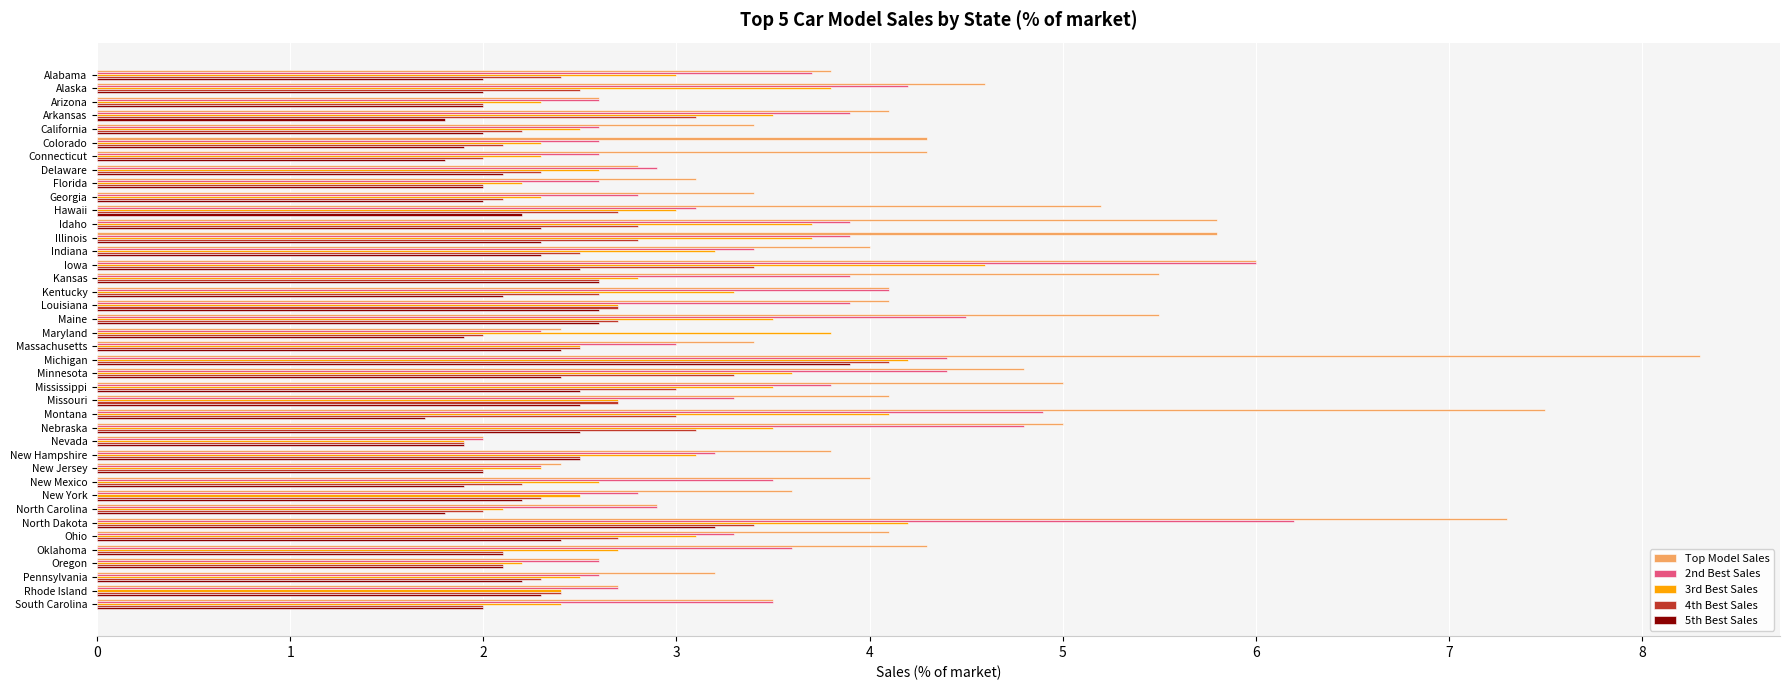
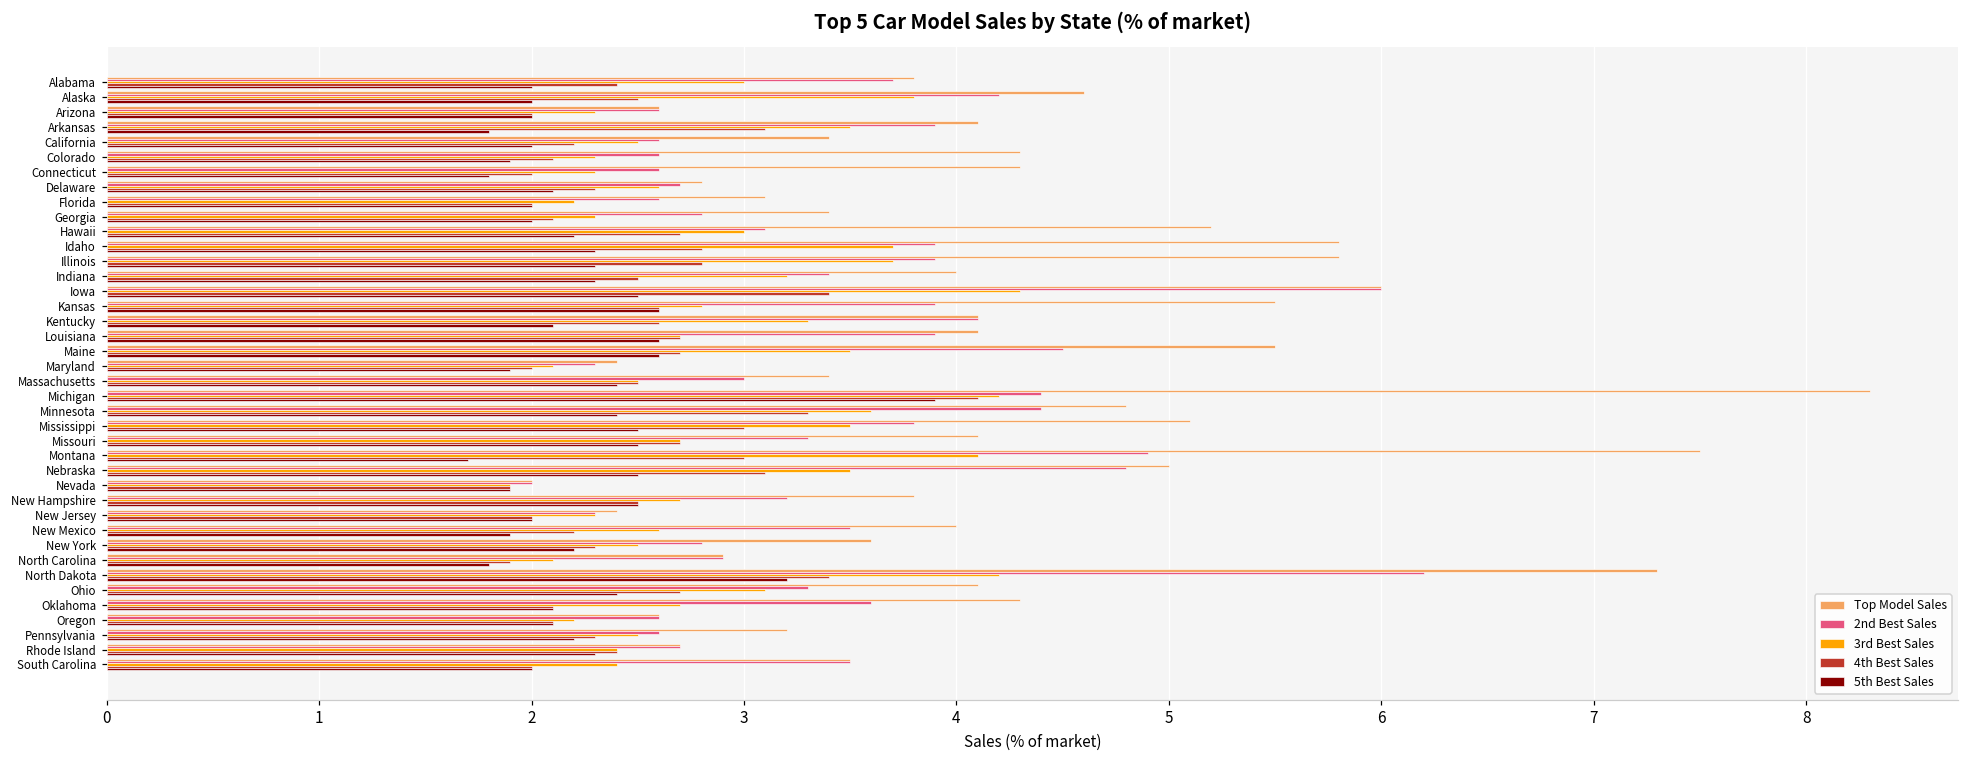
2nd Best Sales, Delaware: 2.9 -> 2.7
3rd Best Sales, Iowa: 4.6 -> 4.3
3rd Best Sales, Maryland: 3.8 -> 2.1
Top Model Sales, Mississippi: 5.0 -> 5.1
3rd Best Sales, New Hampshire: 3.1 -> 2.7
4th Best Sales, North Carolina: 2.0 -> 1.9
